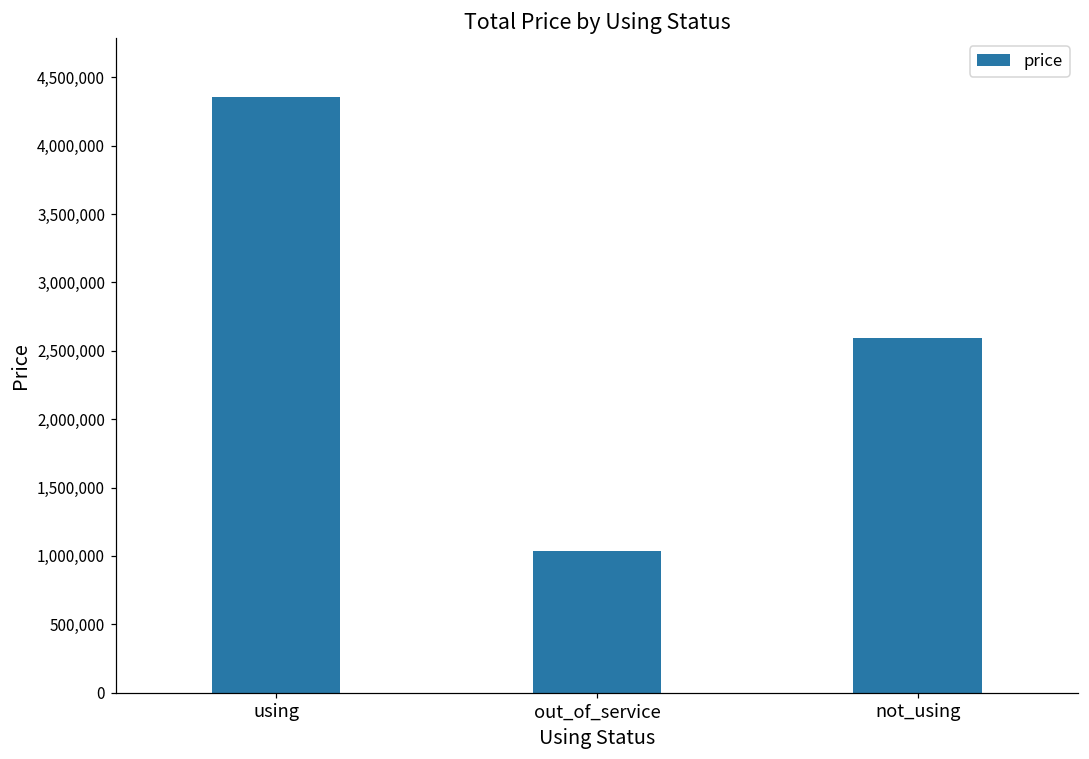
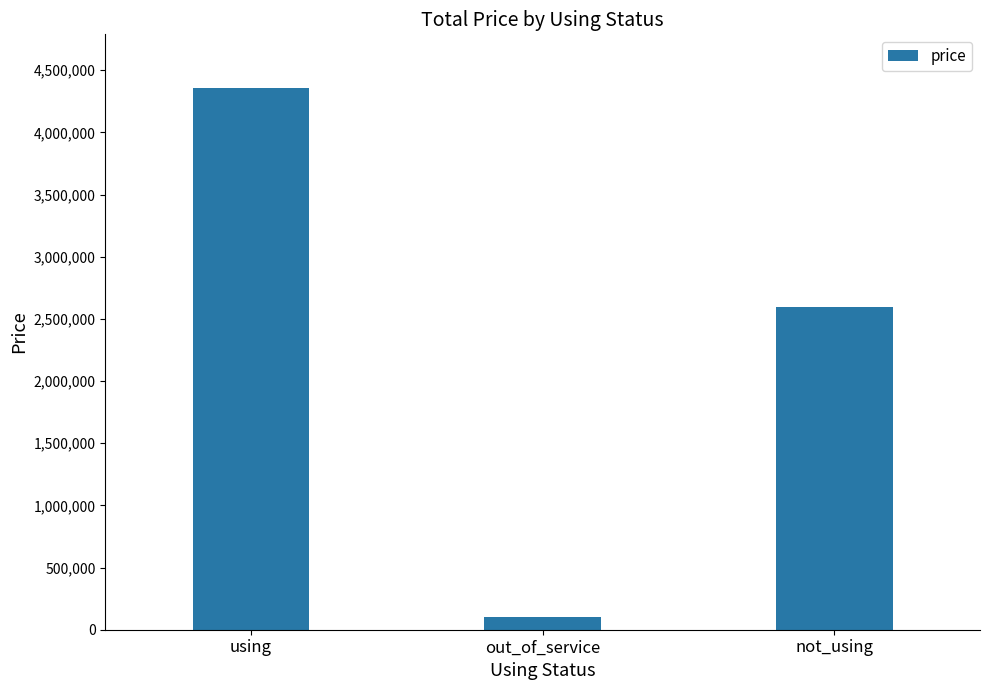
out_of_service: 1,040,000 -> 100,000
